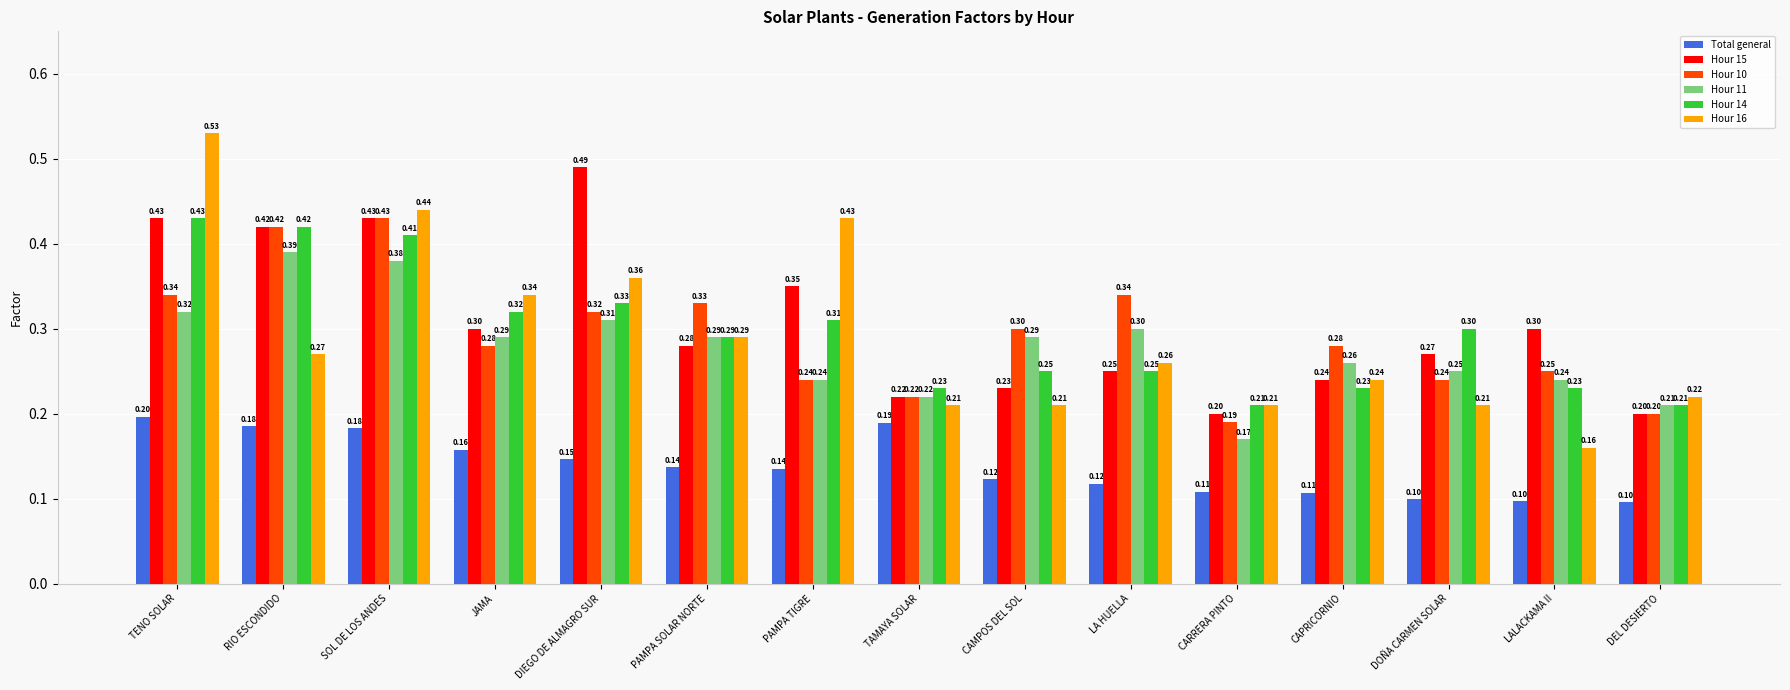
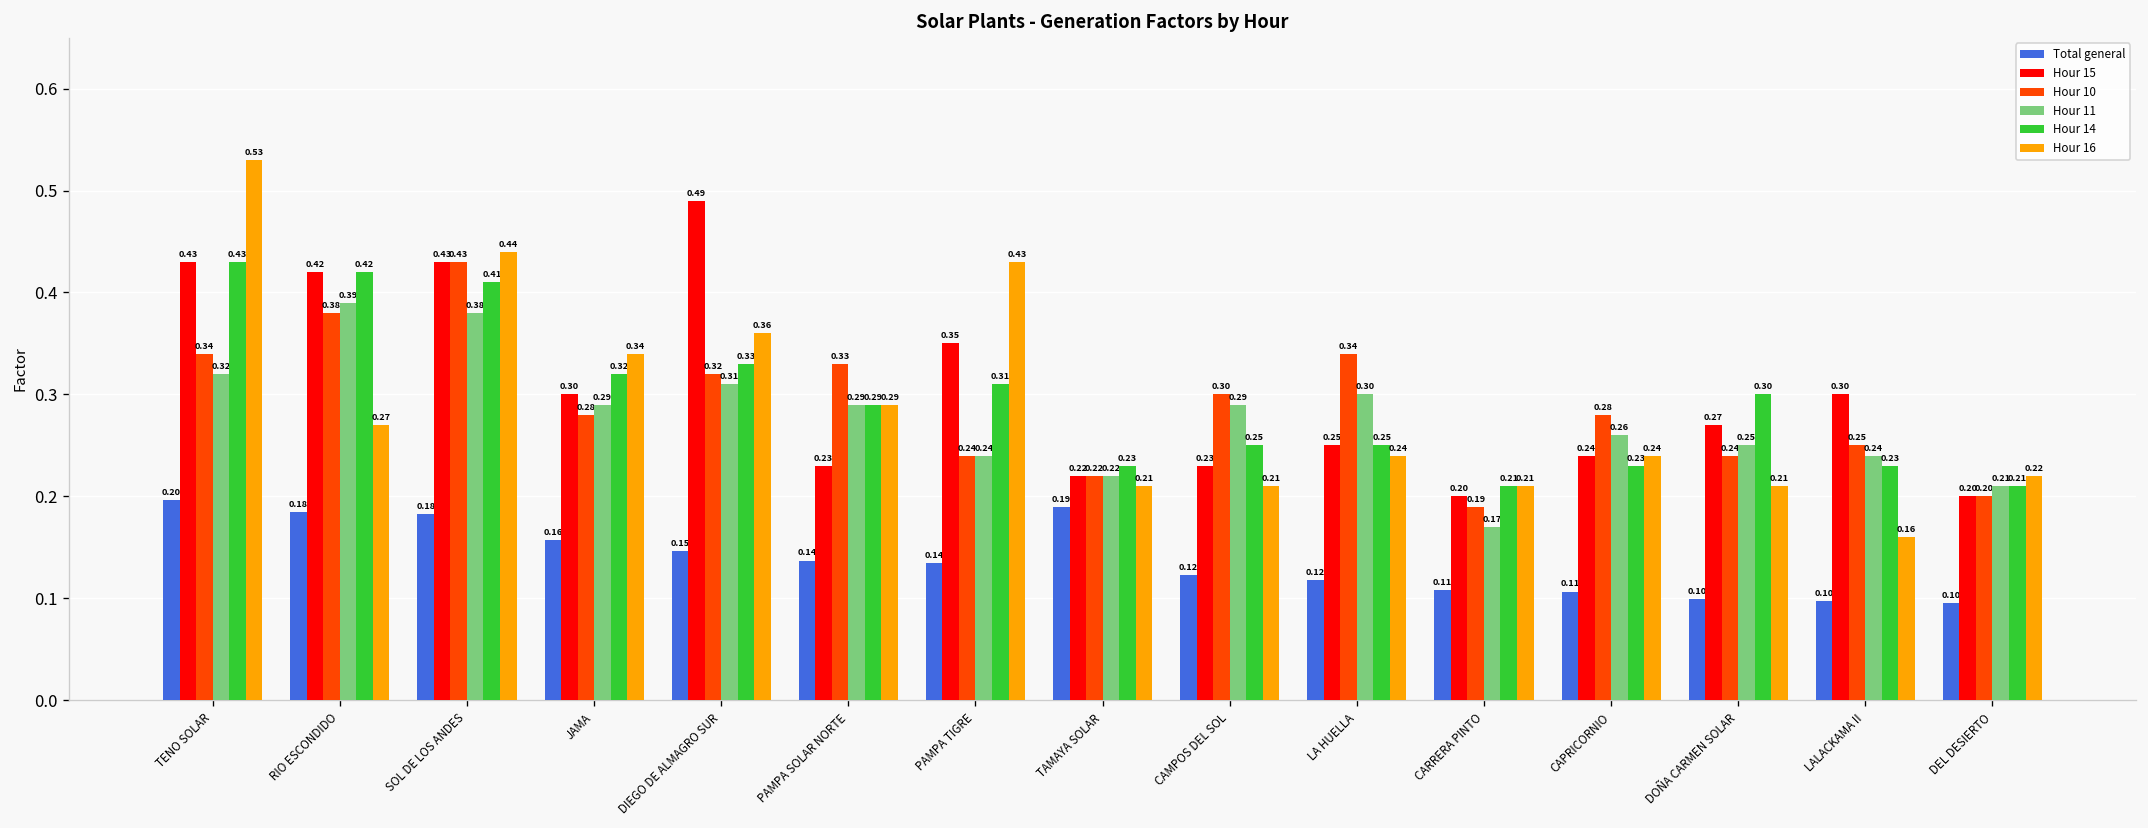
Hour 10, RIO ESCONDIDO: 0.42 -> 0.38
Hour 15, PAMPA SOLAR NORTE: 0.28 -> 0.23
Hour 16, LA HUELLA: 0.26 -> 0.24
